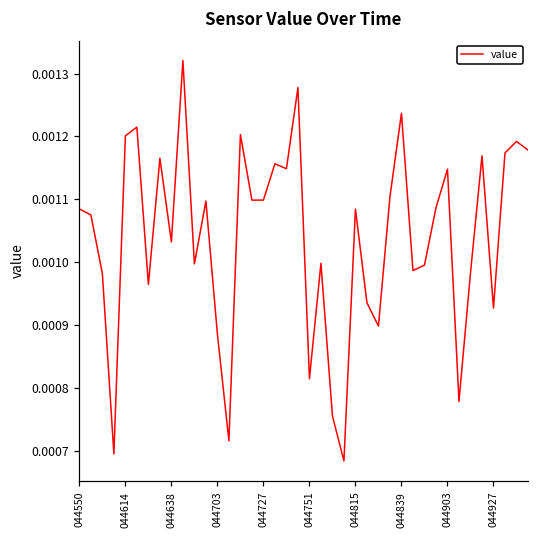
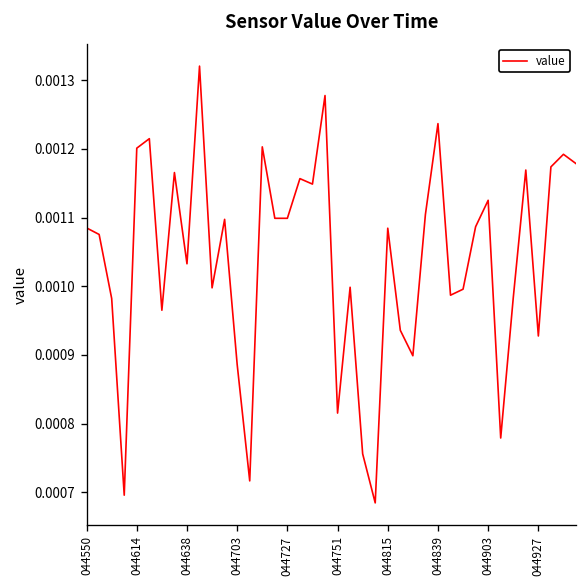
044903: 0.00115 -> 0.00113
